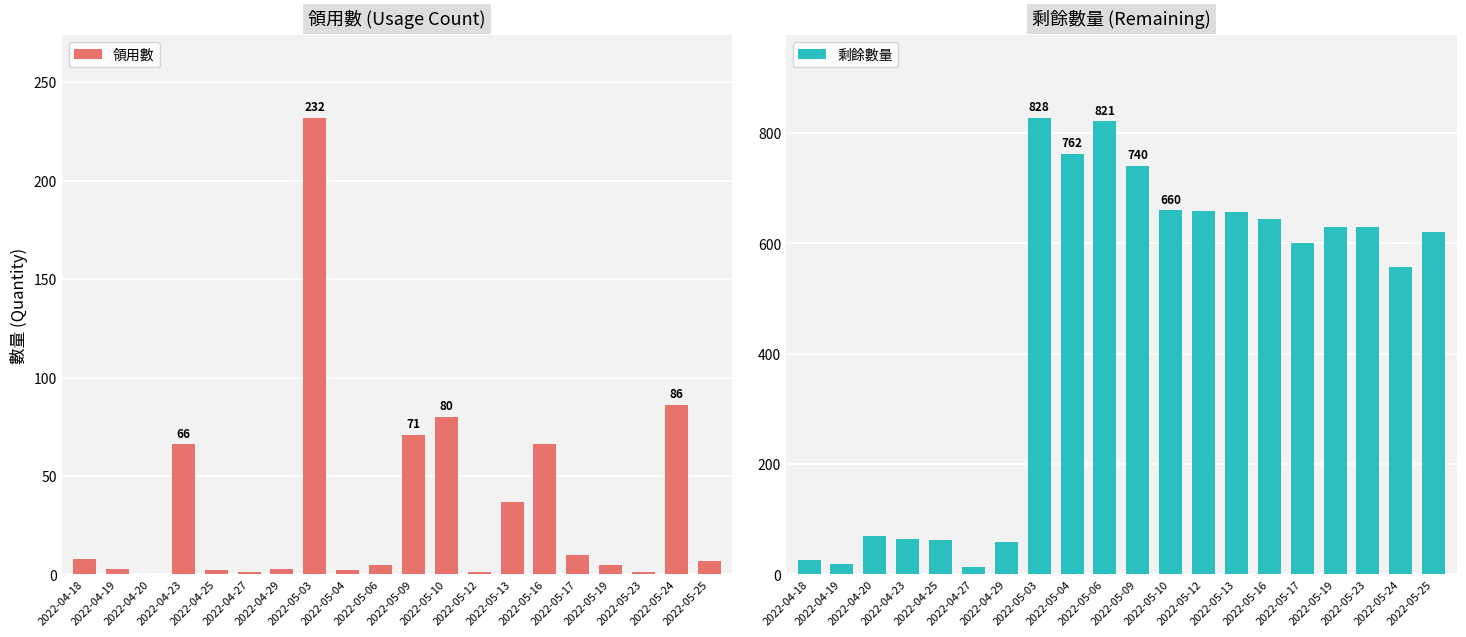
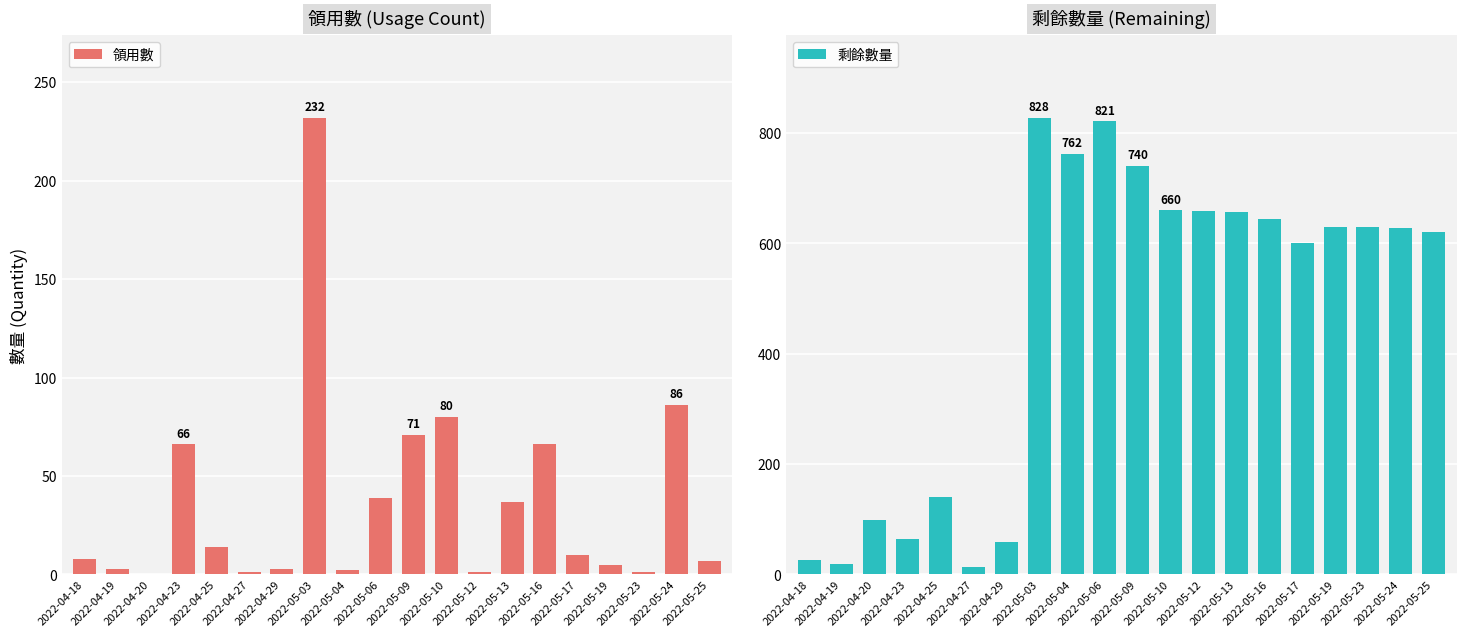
領用數 (Usage Count), 2022-04-25: 2 -> 14
領用數 (Usage Count), 2022-05-06: 5 -> 39
剩餘數量 (Remaining), 2022-04-20: 70 -> 100
剩餘數量 (Remaining), 2022-04-25: 60 -> 140
剩餘數量 (Remaining), 2022-05-24: 560 -> 630
